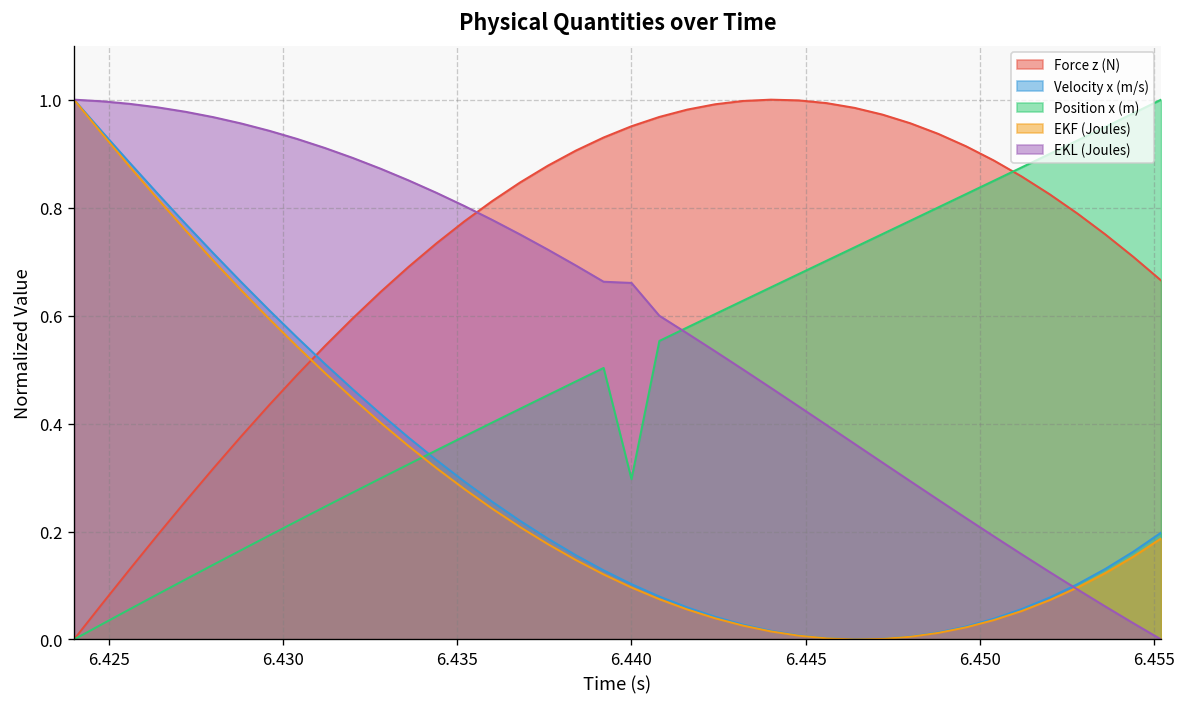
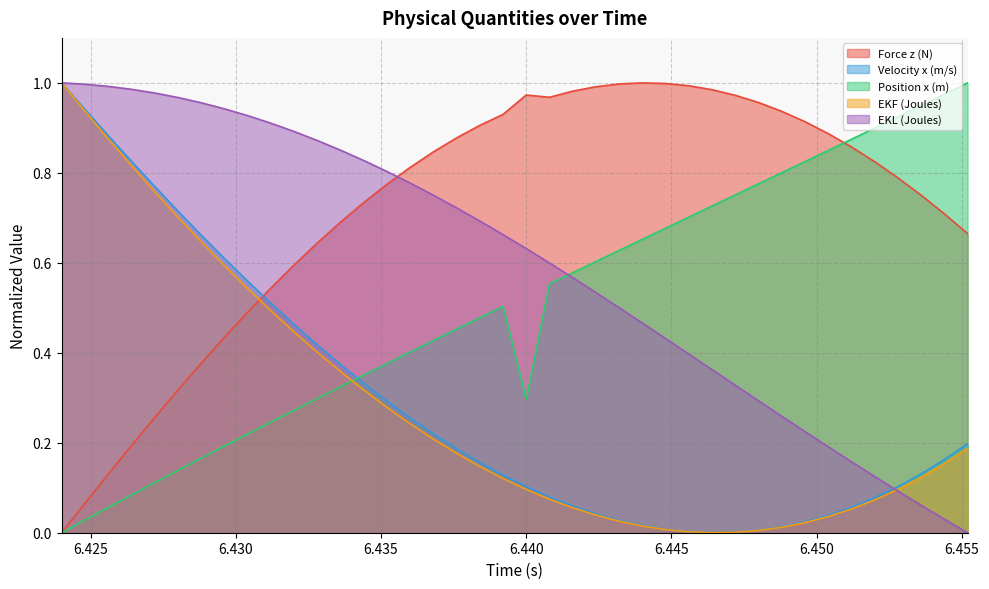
Force z (N), 6.440: 0.95 -> 0.97
EKL (Joules), 6.440: 0.66 -> 0.63
